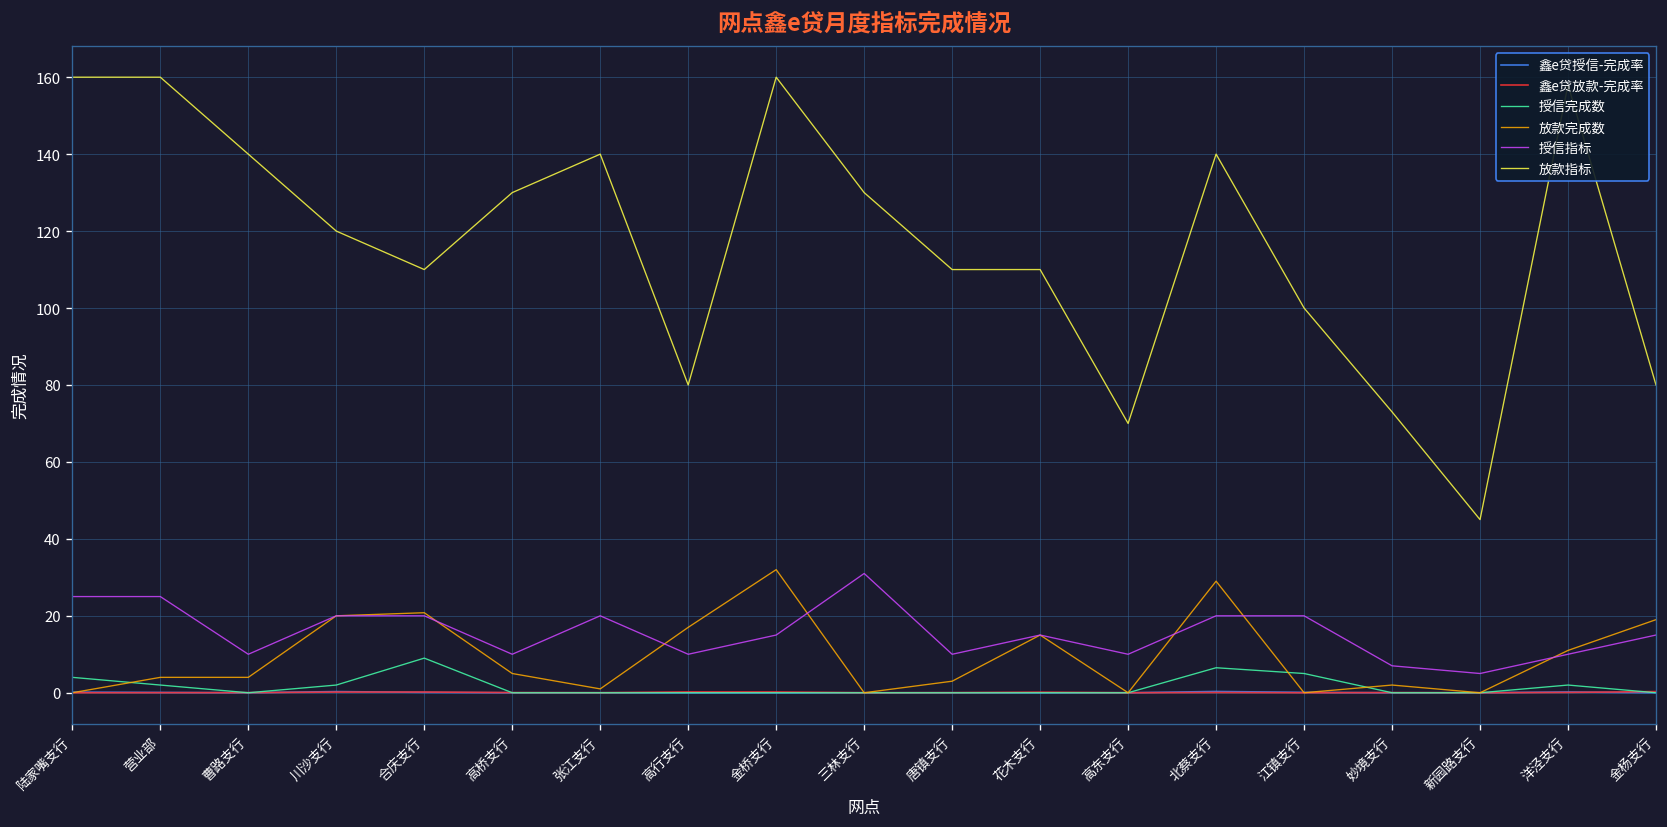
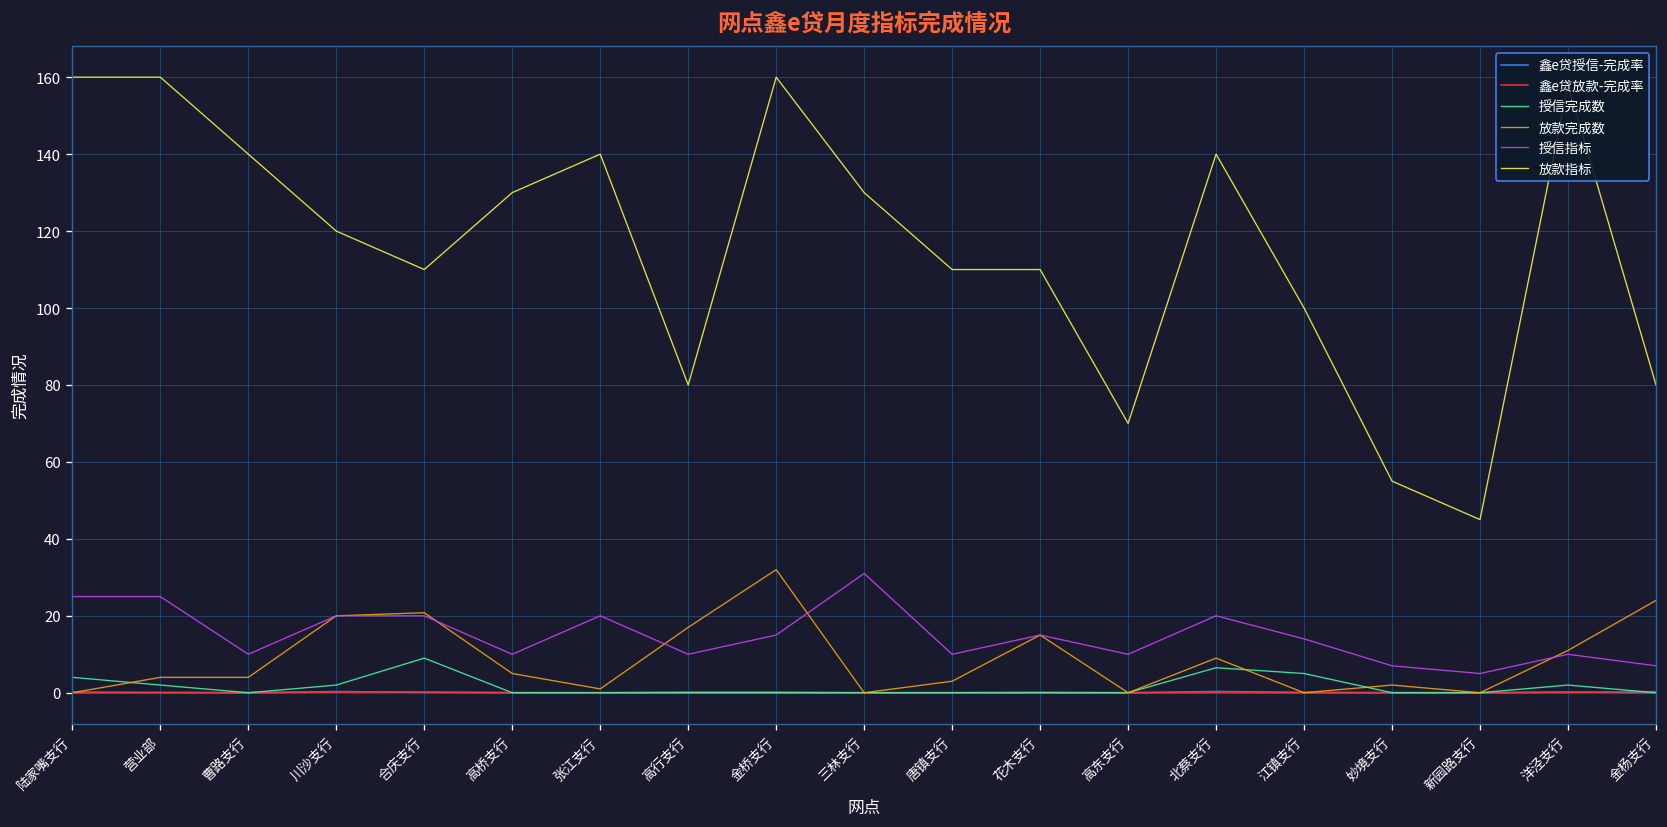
放款完成数, 北蔡支行: 29 -> 9
授信指标, 江镇支行: 20 -> 14
放款指标, 妙境支行: 73 -> 55
放款完成数, 金杨支行: 19 -> 24
授信指标, 金杨支行: 15 -> 7
